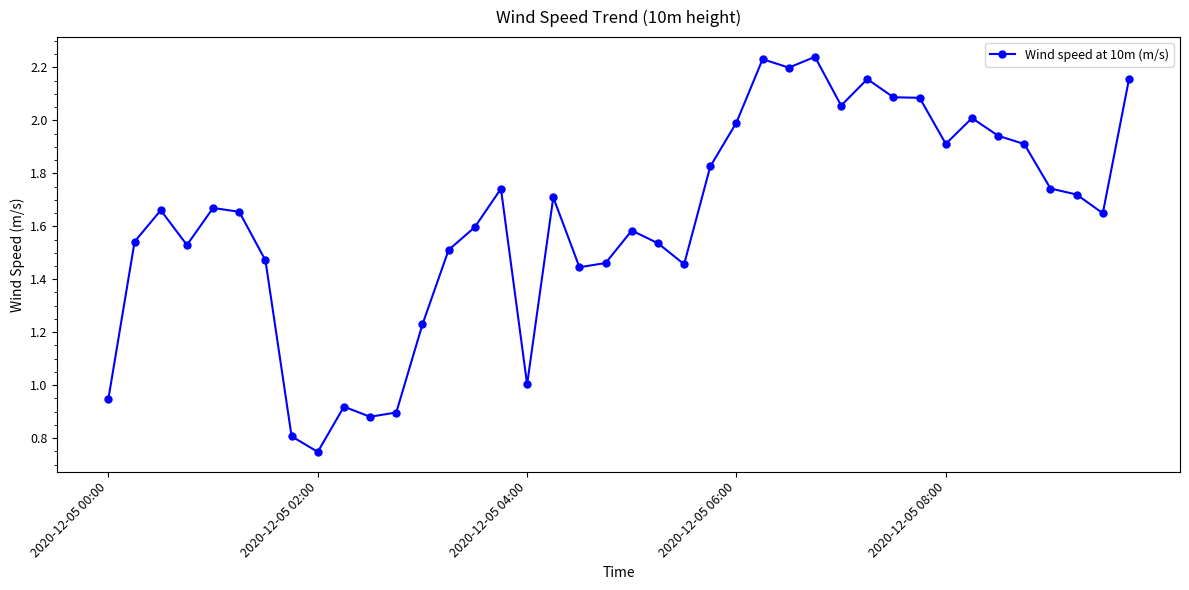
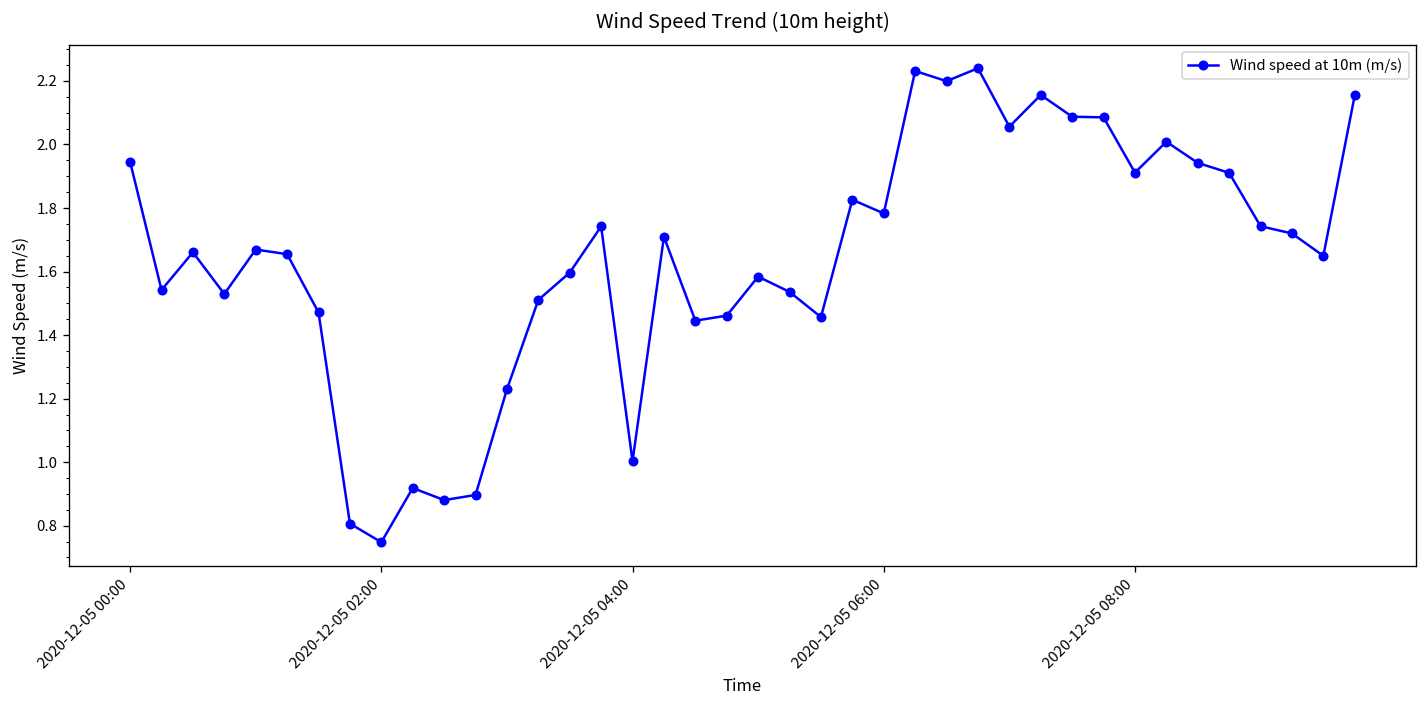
2020-12-05 00:00: 0.95 -> 1.95
2020-12-05 06:00: 1.99 -> 1.78
